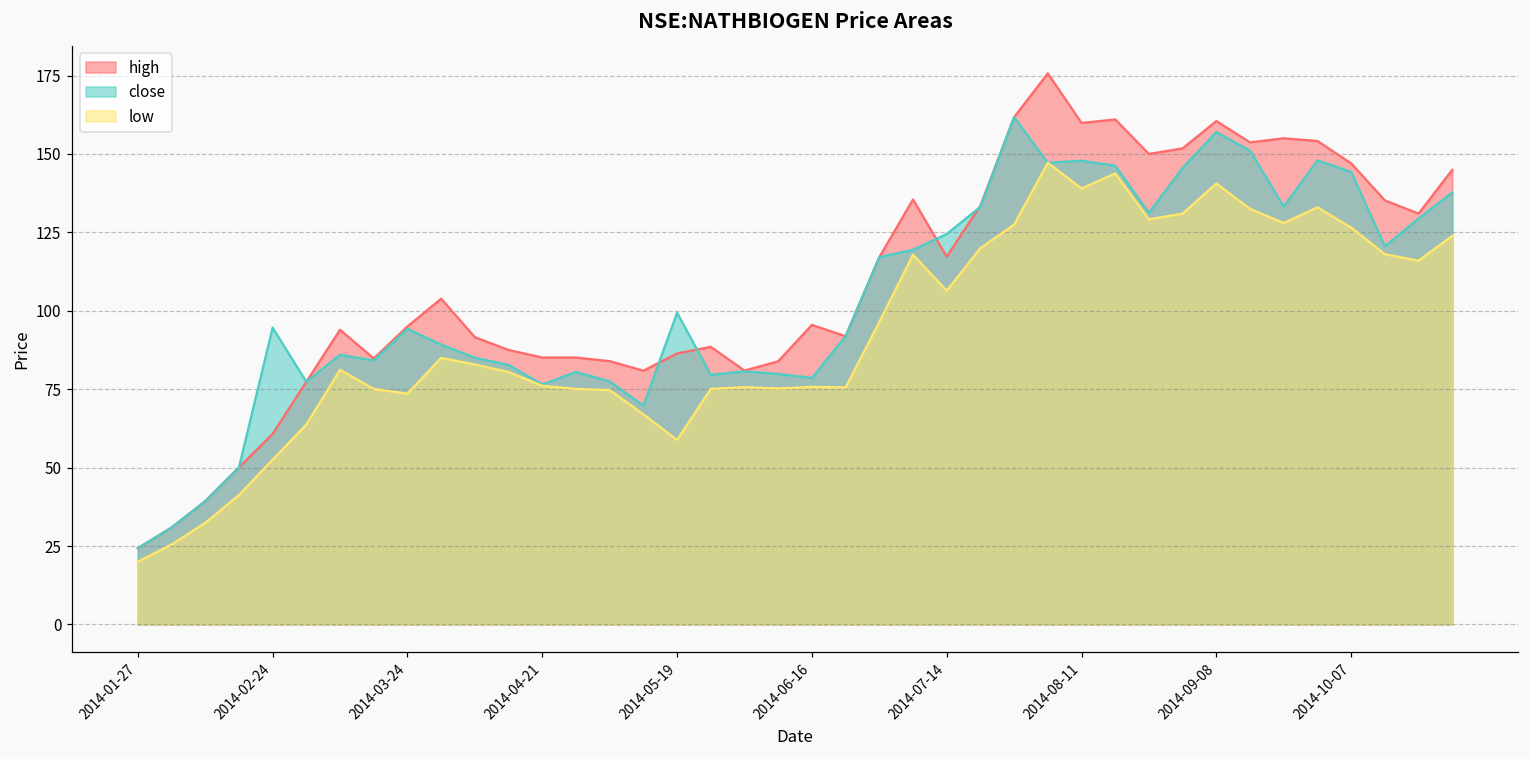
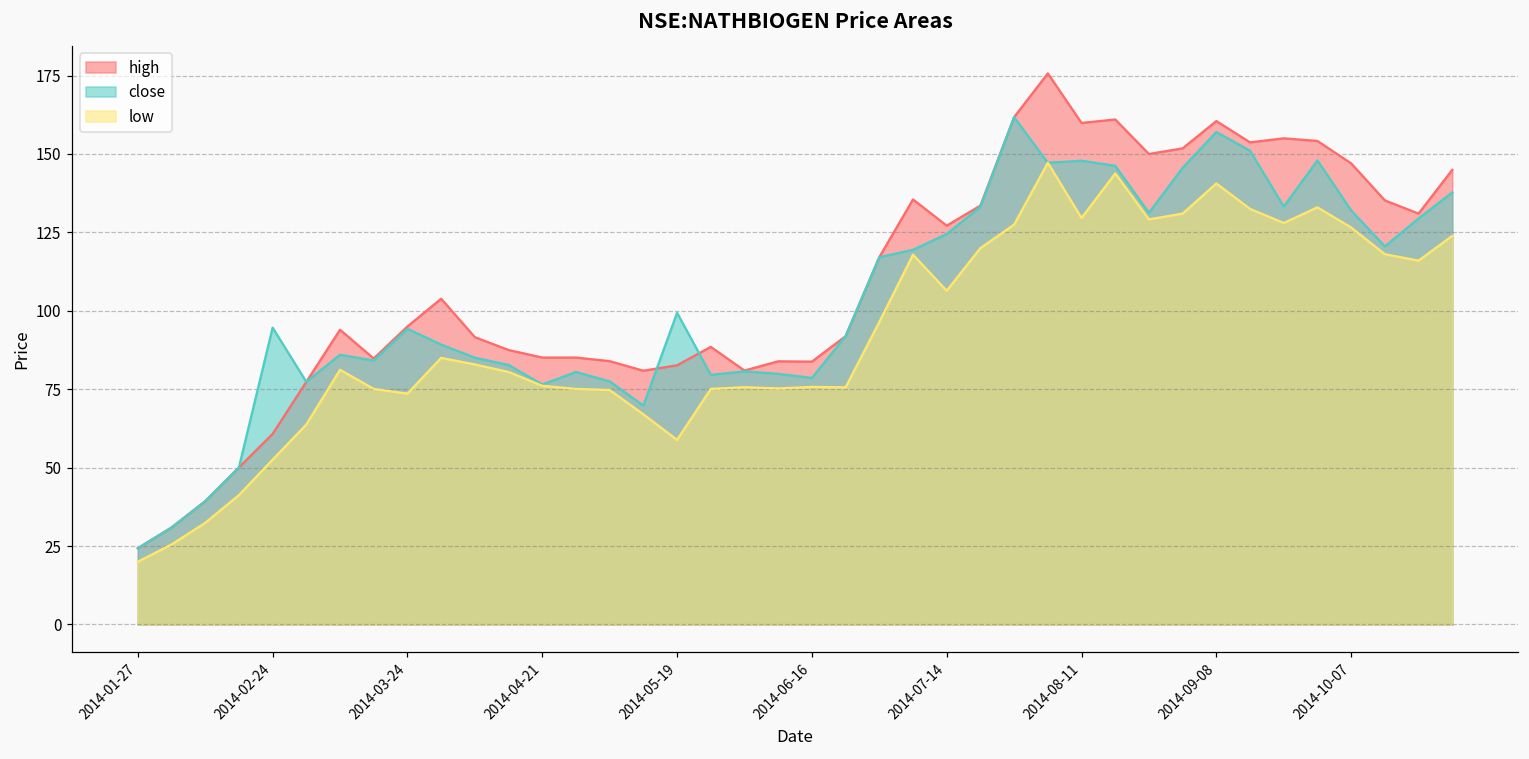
high, 2014-05-19: 86 -> 83
high, 2014-06-16: 96 -> 84
high, 2014-07-14: 117 -> 127
low, 2014-08-11: 139 -> 130
close, 2014-10-07: 144 -> 132
